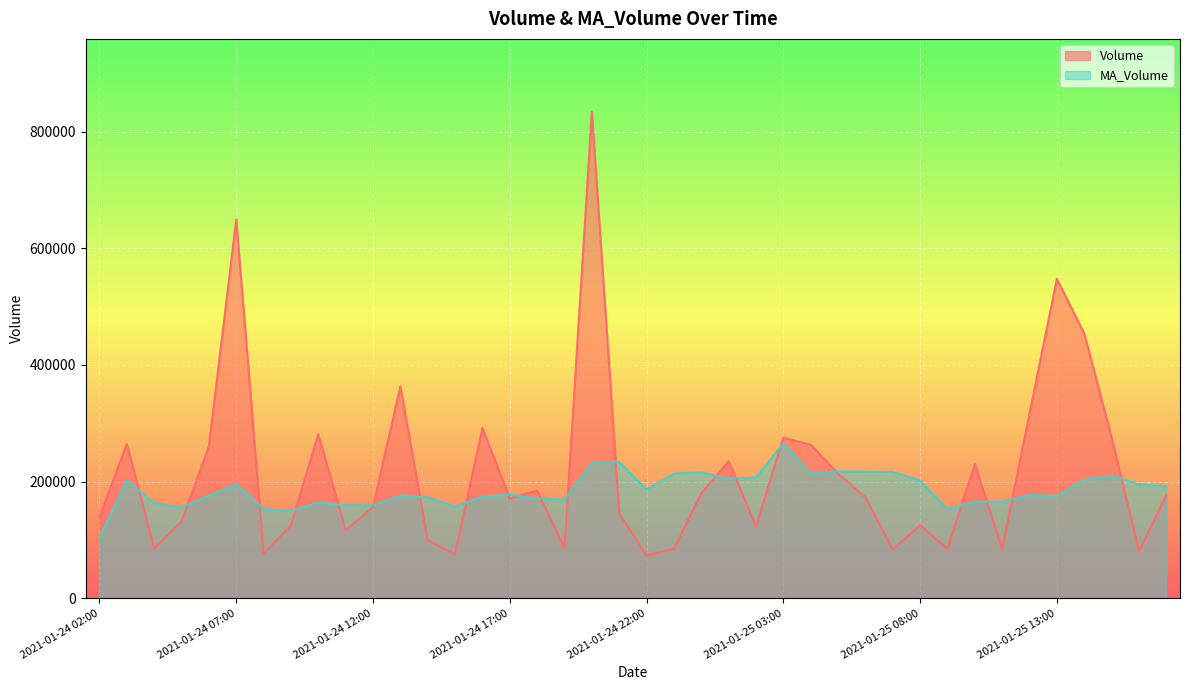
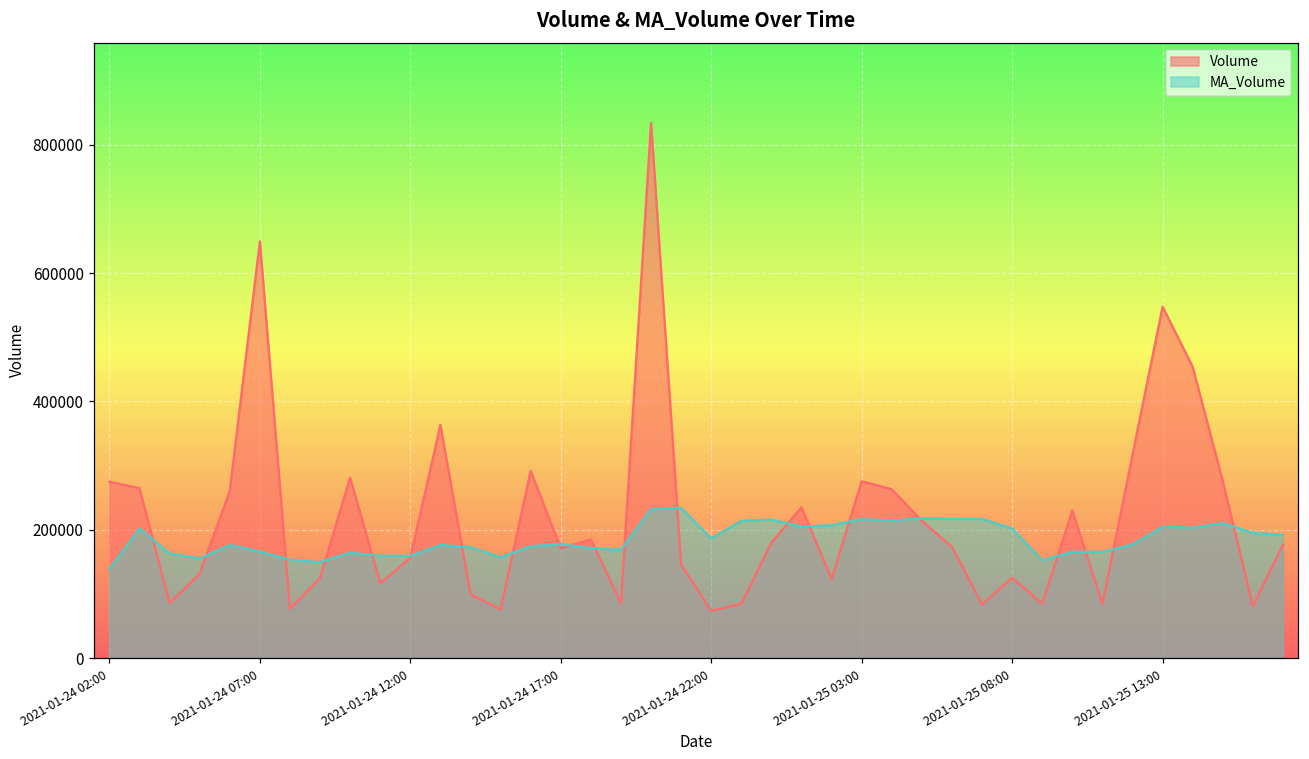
Volume, 2021-01-24 02:00: 140000 -> 270000
MA_Volume, 2021-01-24 02:00: 100000 -> 140000
MA_Volume, 2021-01-24 07:00: 200000 -> 170000
MA_Volume, 2021-01-25 03:00: 270000 -> 220000
MA_Volume, 2021-01-25 13:00: 180000 -> 200000
